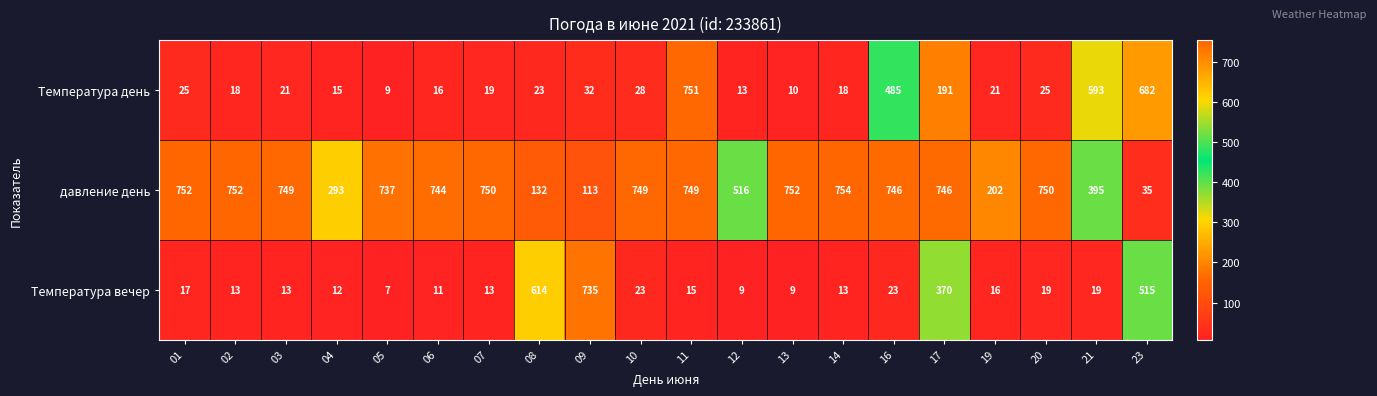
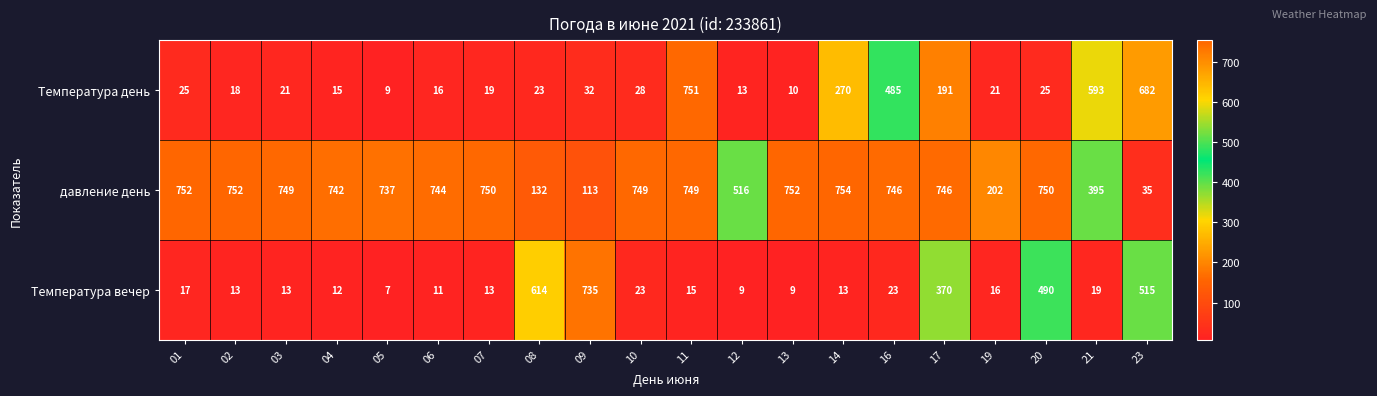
Температура день, 14: 18 -> 270
давление день, 04: 293 -> 742
Температура вечер, 20: 19 -> 490
